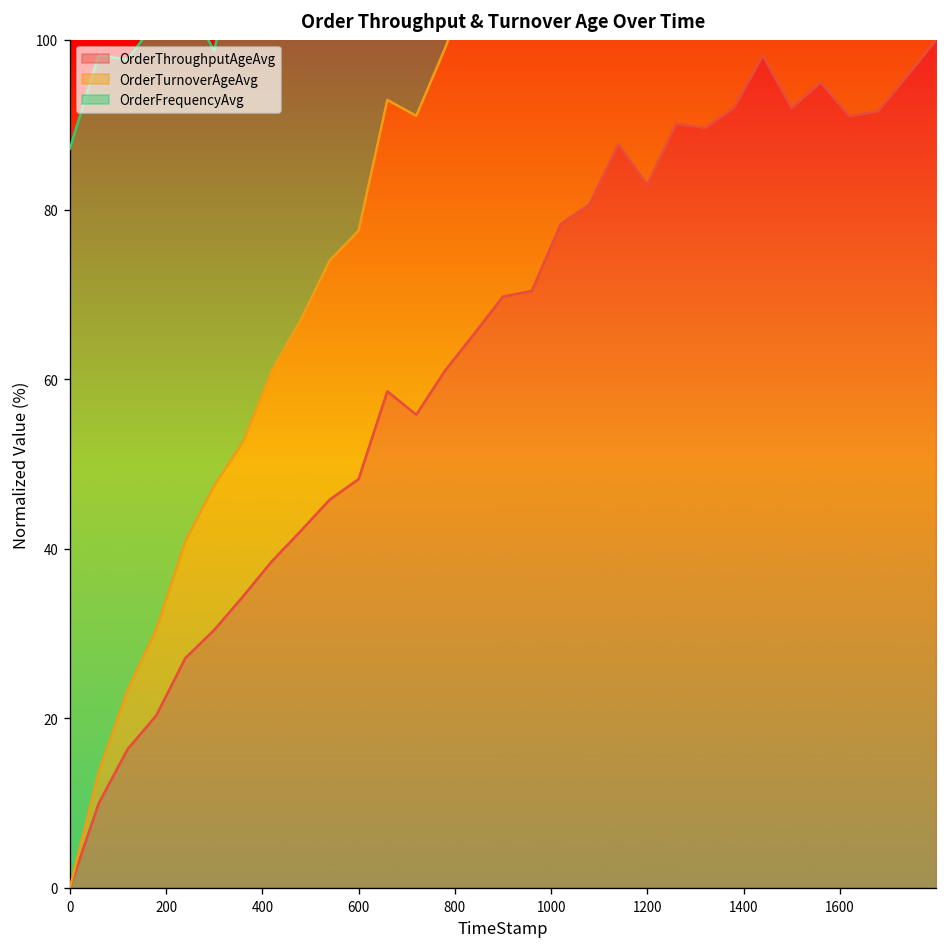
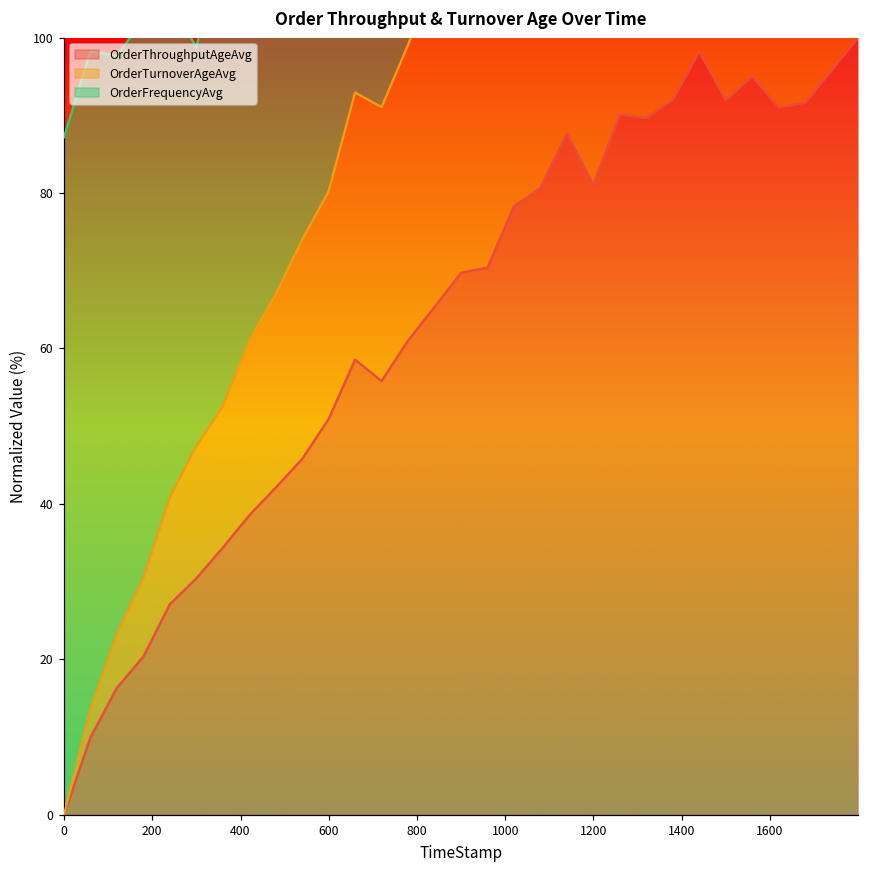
OrderThroughputAgeAvg, 600: 48 -> 51
OrderThroughputAgeAvg, 1200: 83 -> 81
